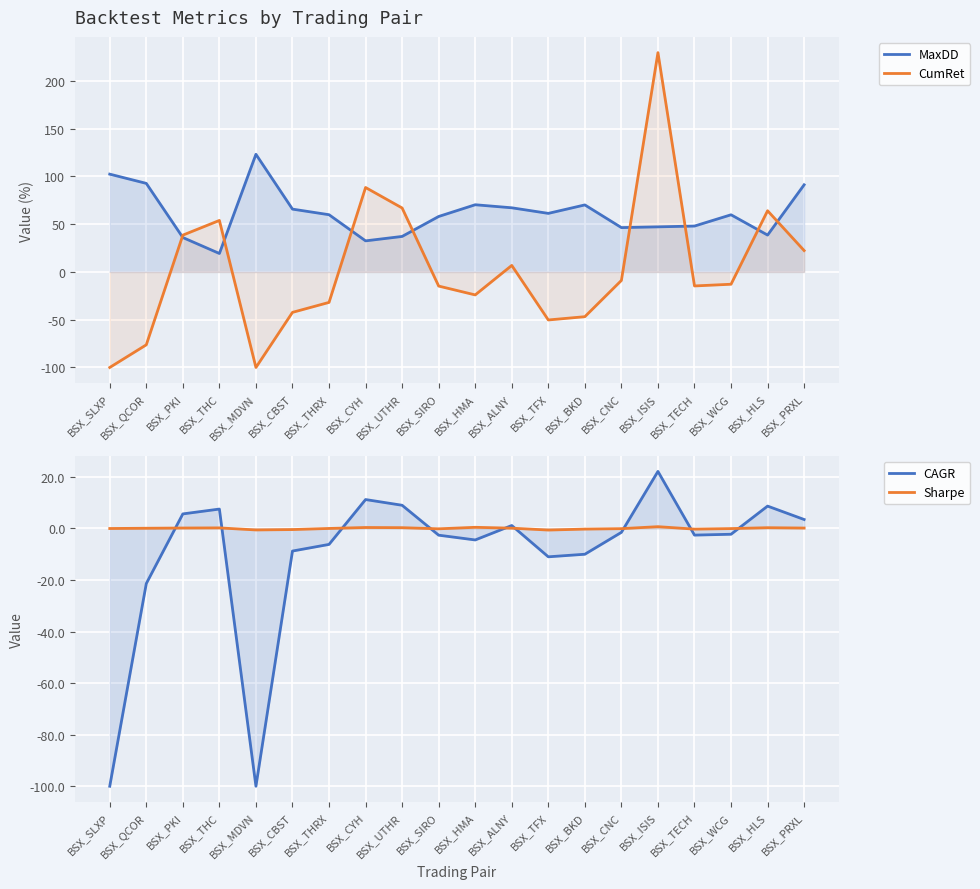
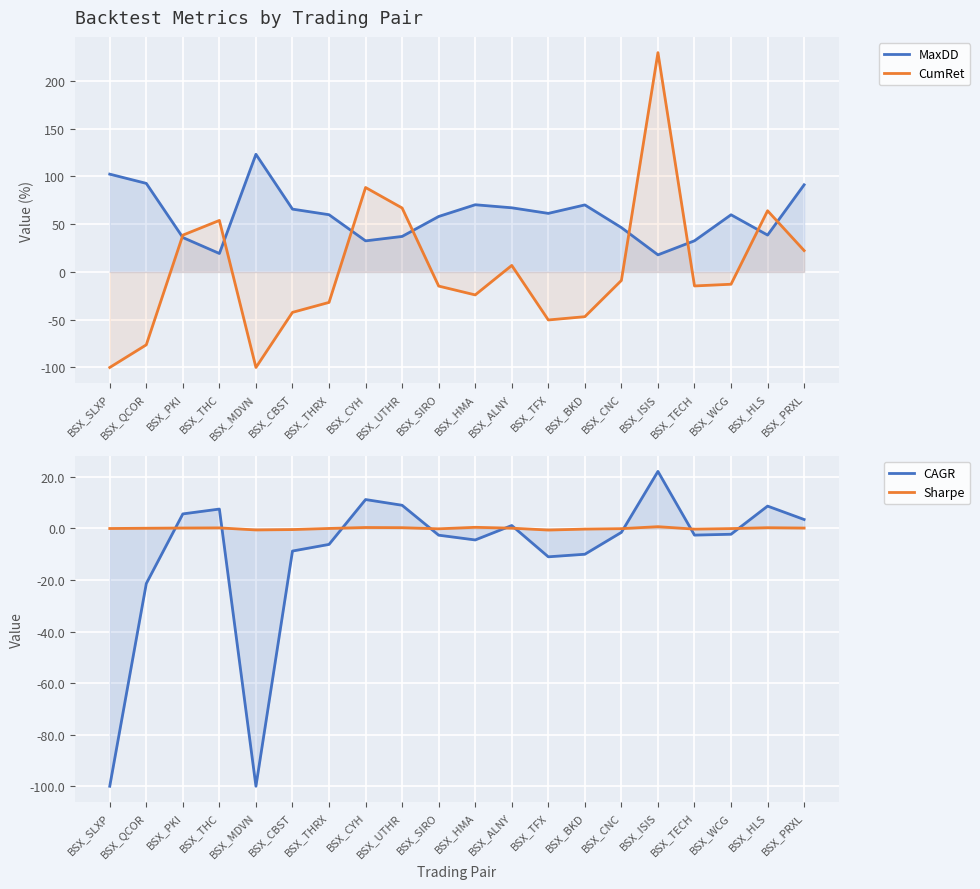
Backtest Metrics by Trading Pair, MaxDD, BSX_ISIS: 50 -> 20
Backtest Metrics by Trading Pair, MaxDD, BSX_TECH: 50 -> 30
